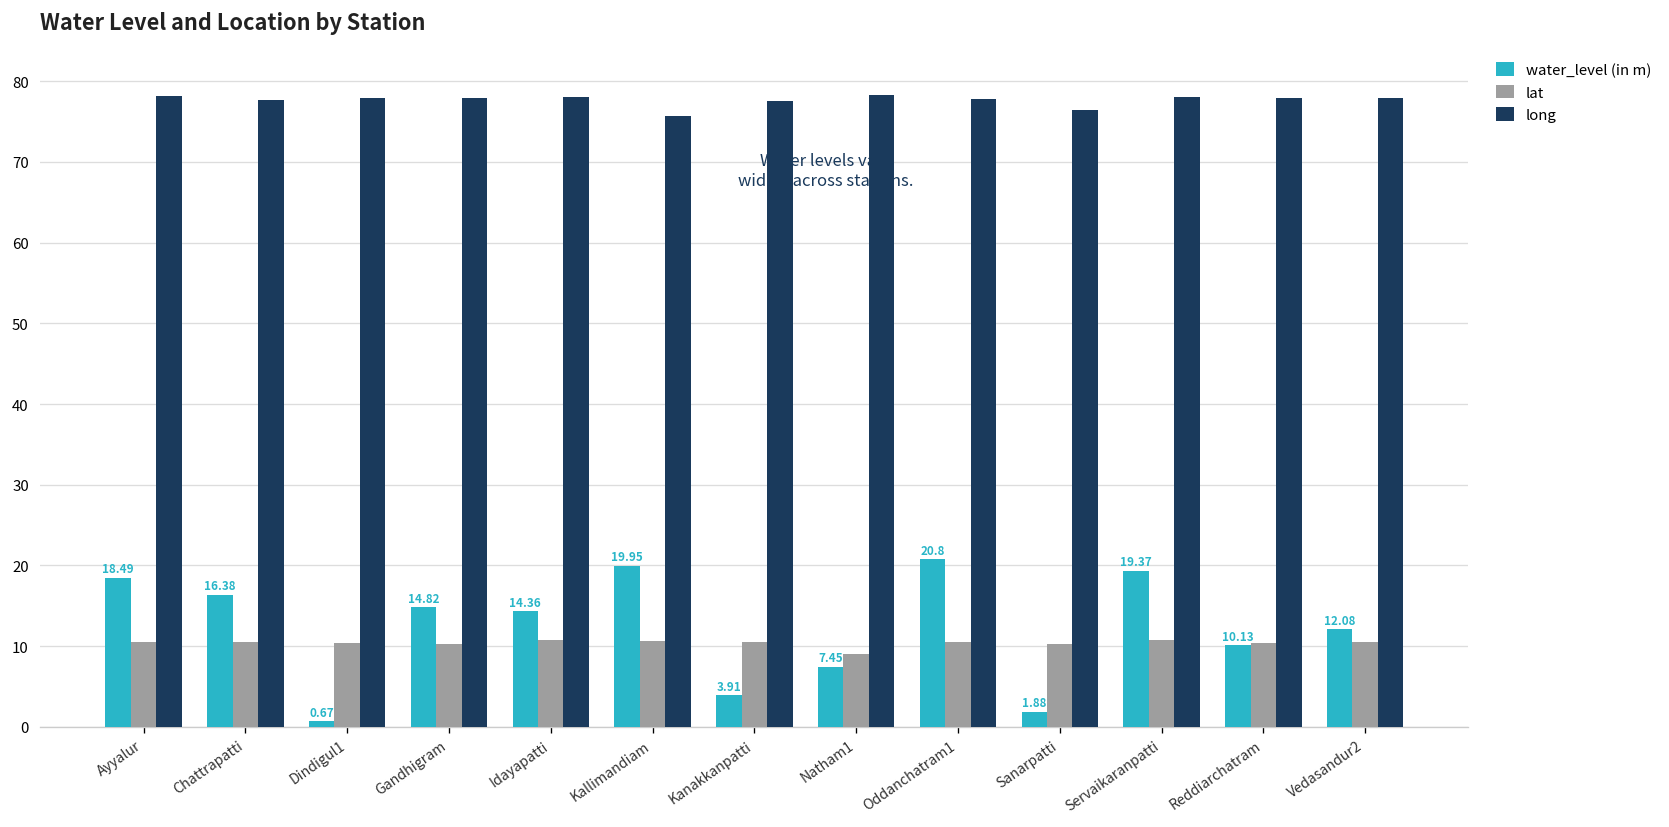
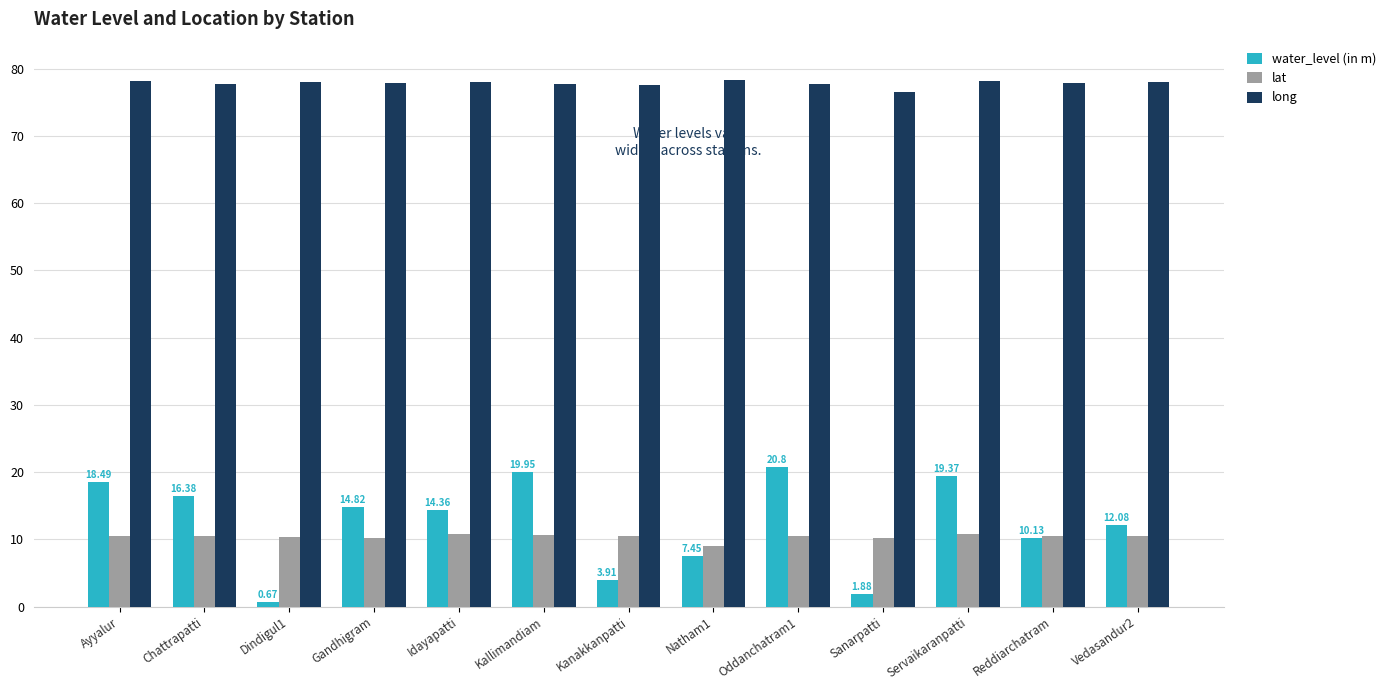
long, Kallimandiam: 76 -> 78
